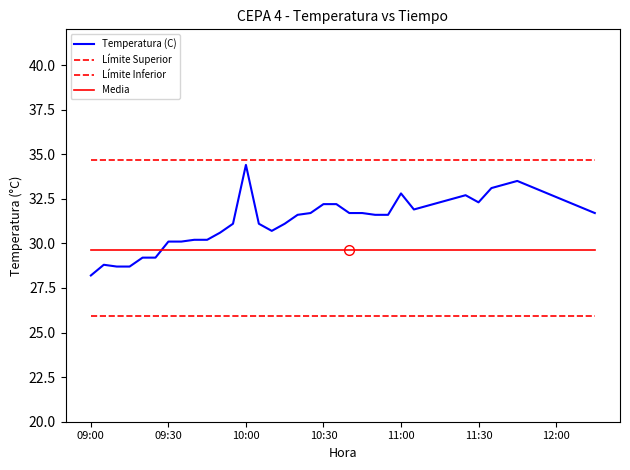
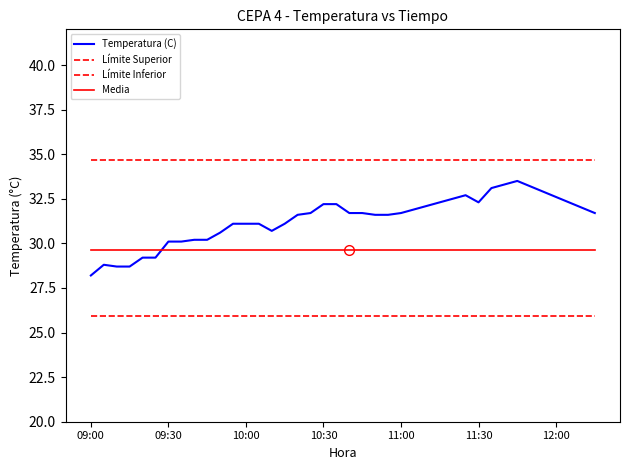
Temperatura (C), 10:00: 34.4 -> 31.1
Temperatura (C), 11:00: 32.8 -> 31.7
